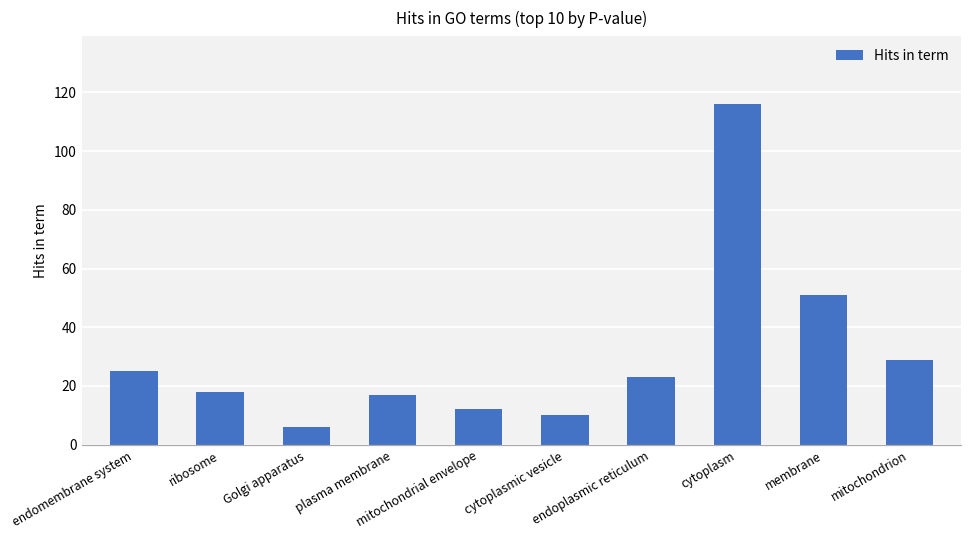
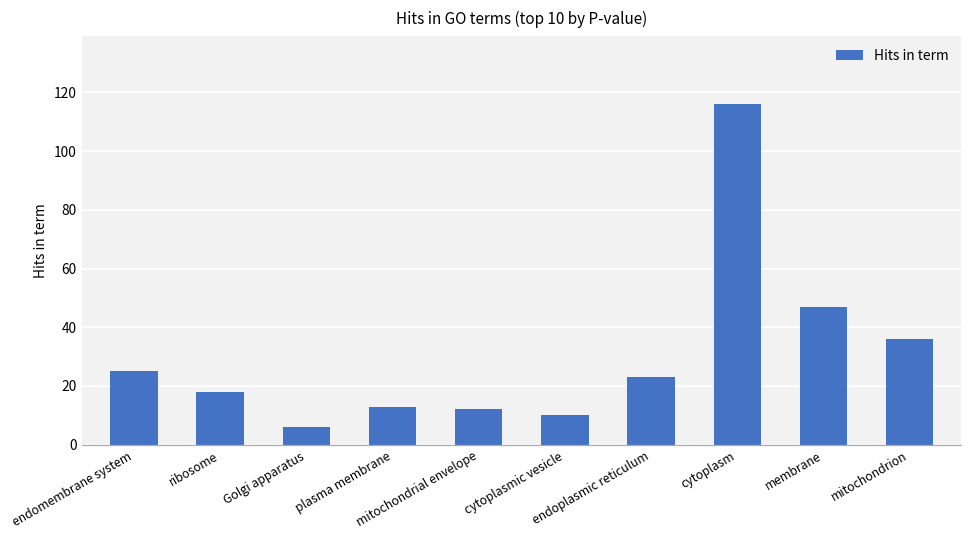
plasma membrane: 17 -> 13
membrane: 51 -> 47
mitochondrion: 29 -> 36
